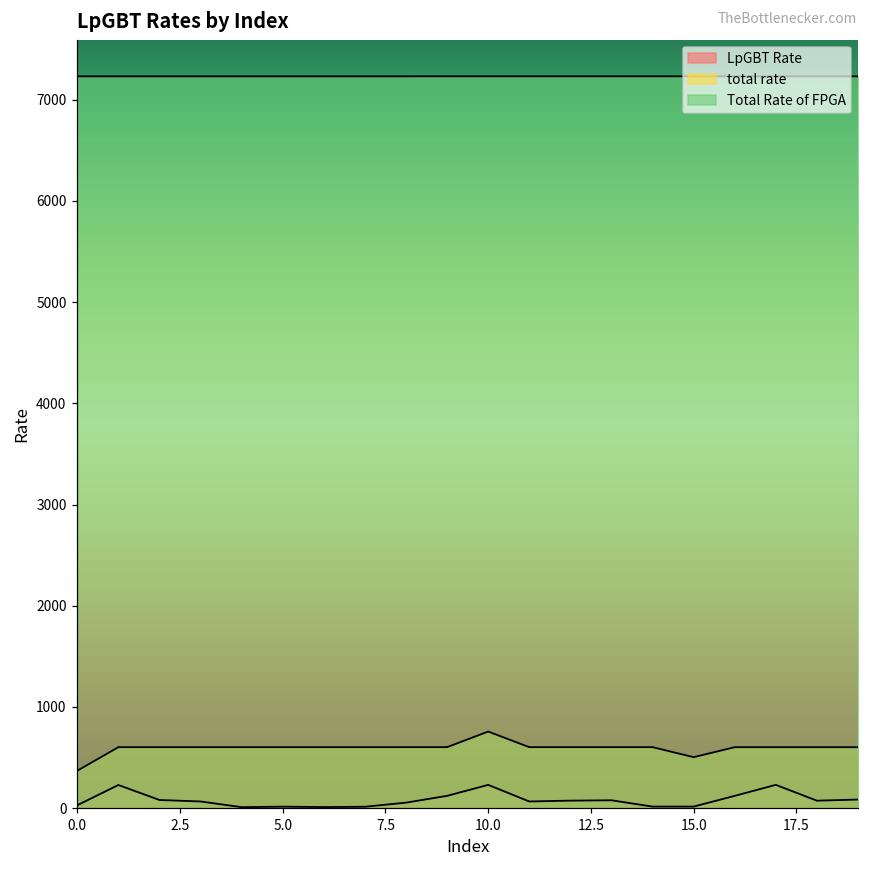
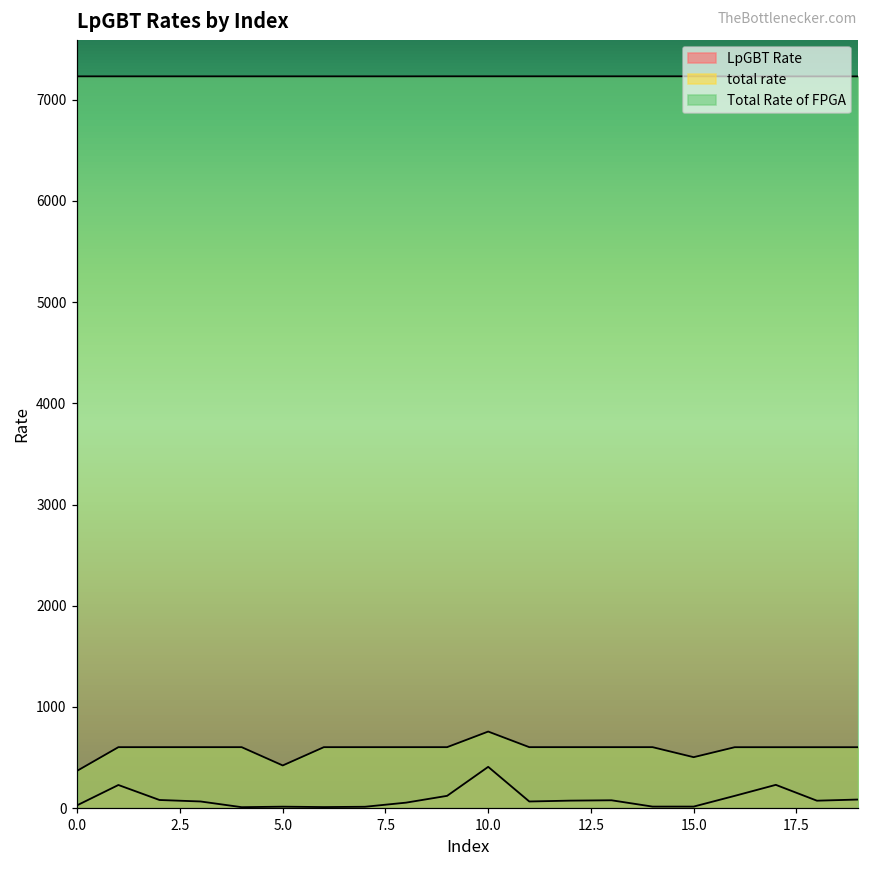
total rate, 5.0: 600 -> 400
LpGBT Rate, 10.0: 200 -> 400
